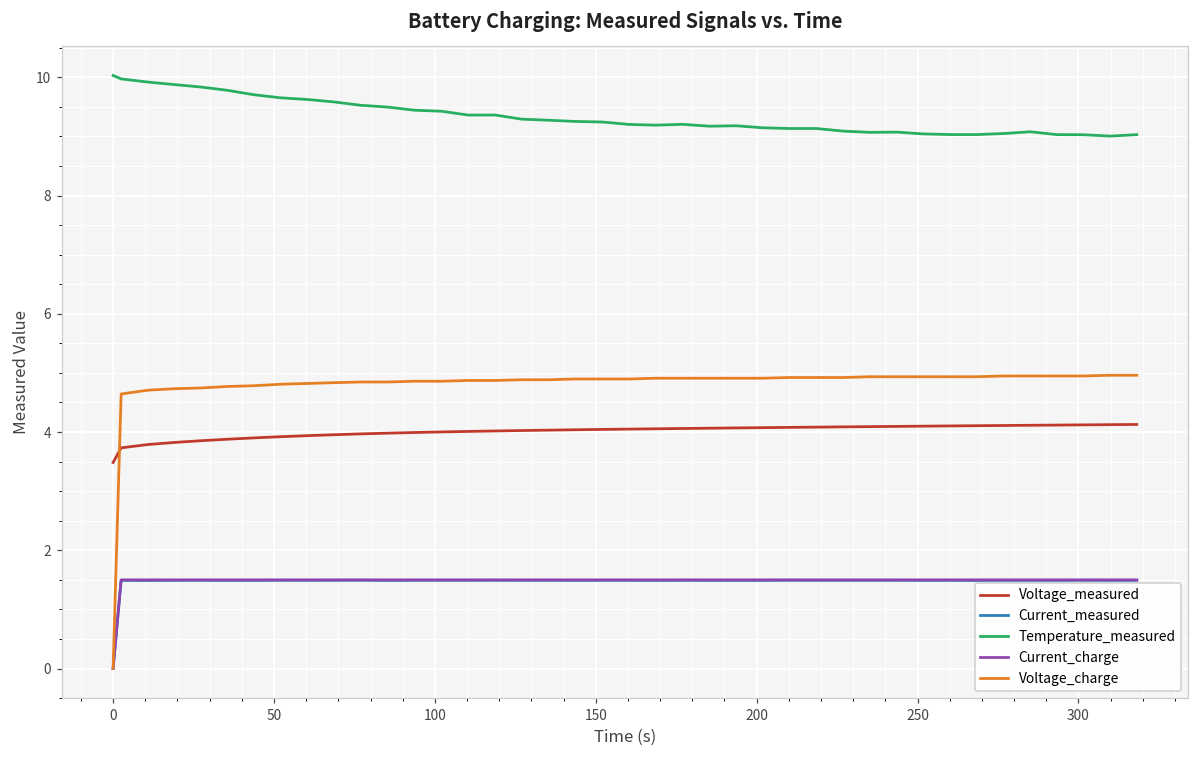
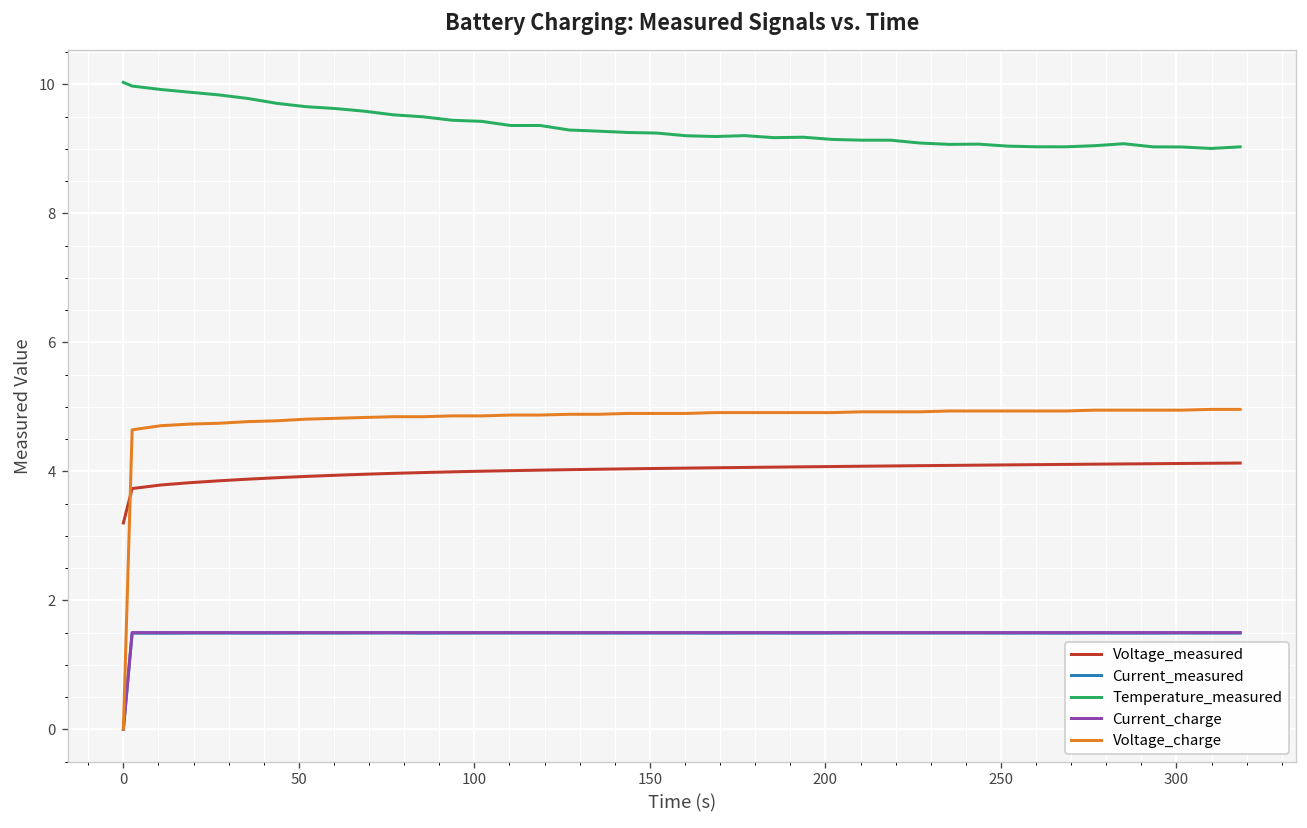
Voltage_measured, 0: 3.5 -> 3.2
